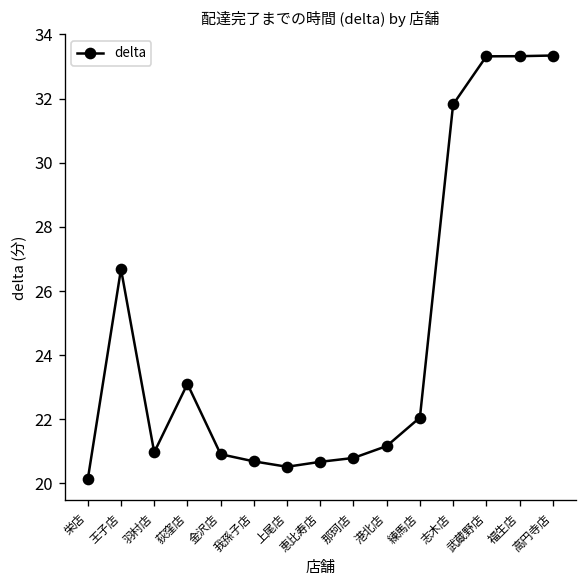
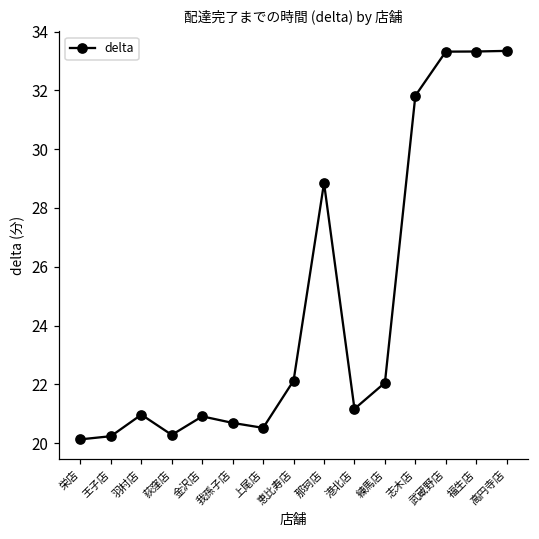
王子店: 26.7 -> 20.2
荻窪店: 23.1 -> 20.3
恵比寿店: 20.7 -> 22.1
那珂店: 20.8 -> 28.9
